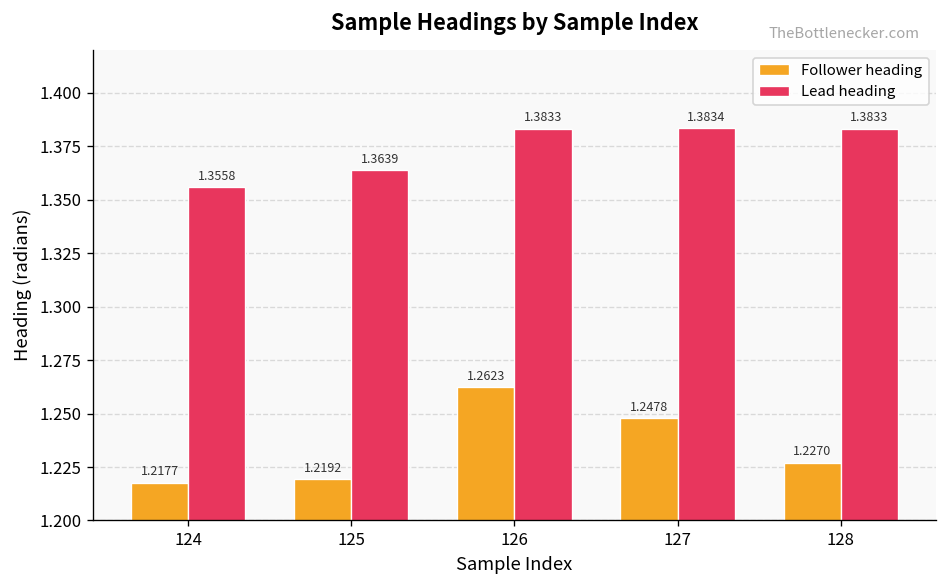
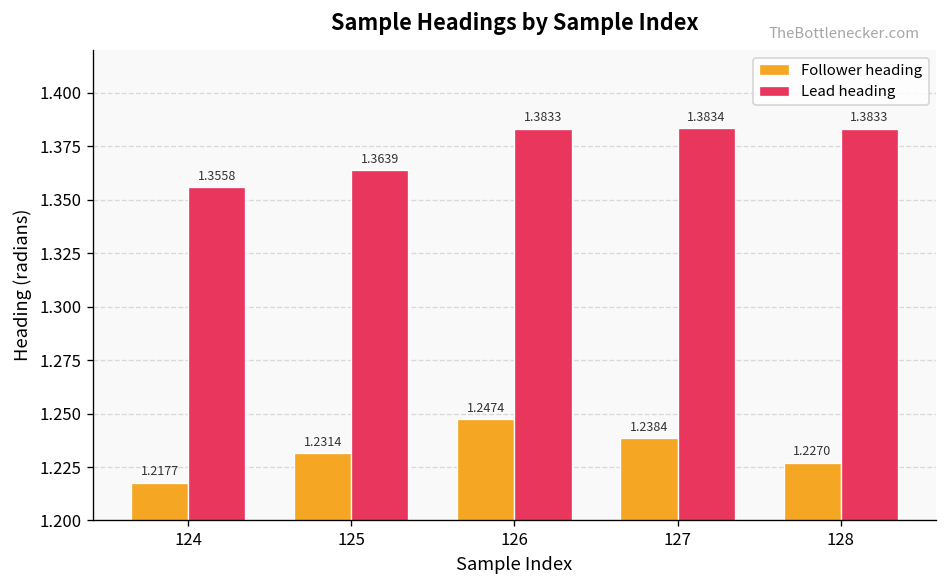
Follower heading, 125: 1.2192 -> 1.2314
Follower heading, 126: 1.2623 -> 1.2474
Follower heading, 127: 1.2478 -> 1.2384
